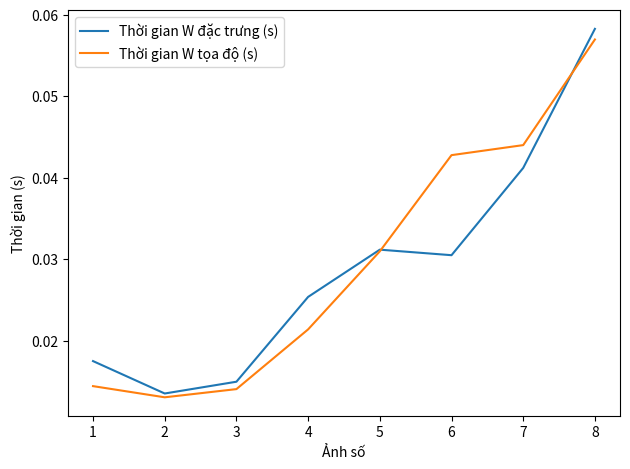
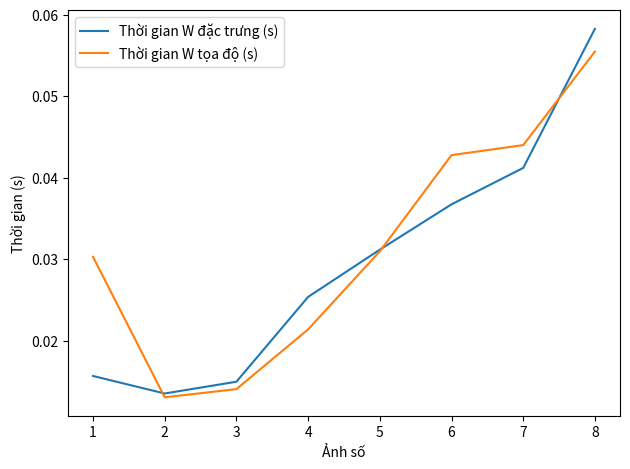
Thời gian W đặc trưng (s), 1: 0.017 -> 0.016
Thời gian W tọa độ (s), 1: 0.014 -> 0.030
Thời gian W đặc trưng (s), 6: 0.030 -> 0.037
Thời gian W tọa độ (s), 8: 0.057 -> 0.055
